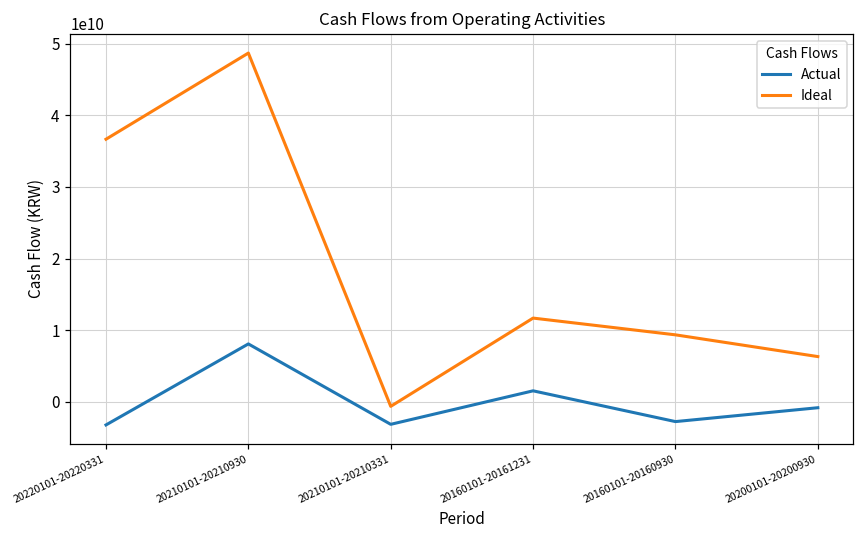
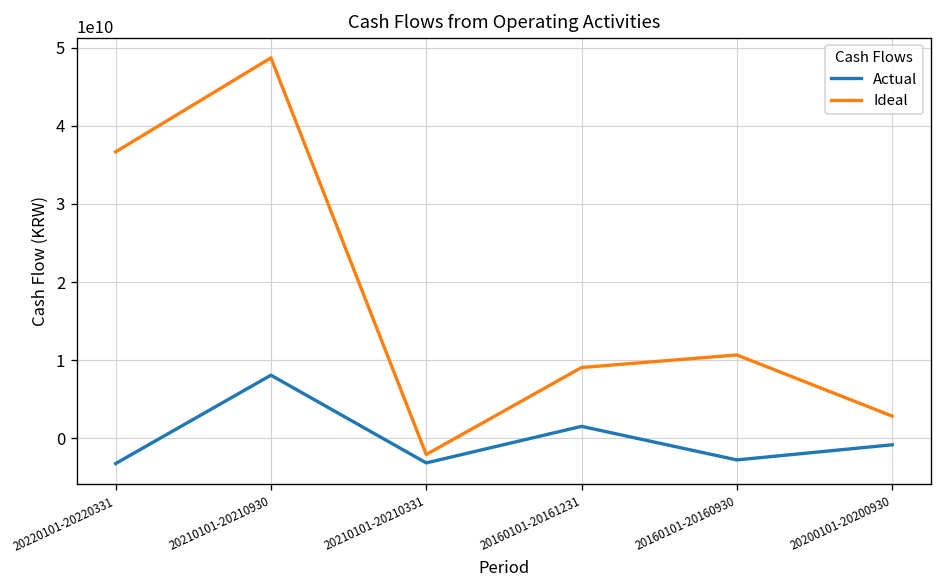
Ideal, 20210101-20210331: -1000000000 -> -2000000000
Ideal, 20160101-20161231: 12000000000 -> 9000000000
Ideal, 20160101-20160930: 9000000000 -> 11000000000
Ideal, 20200101-20200930: 6000000000 -> 3000000000
